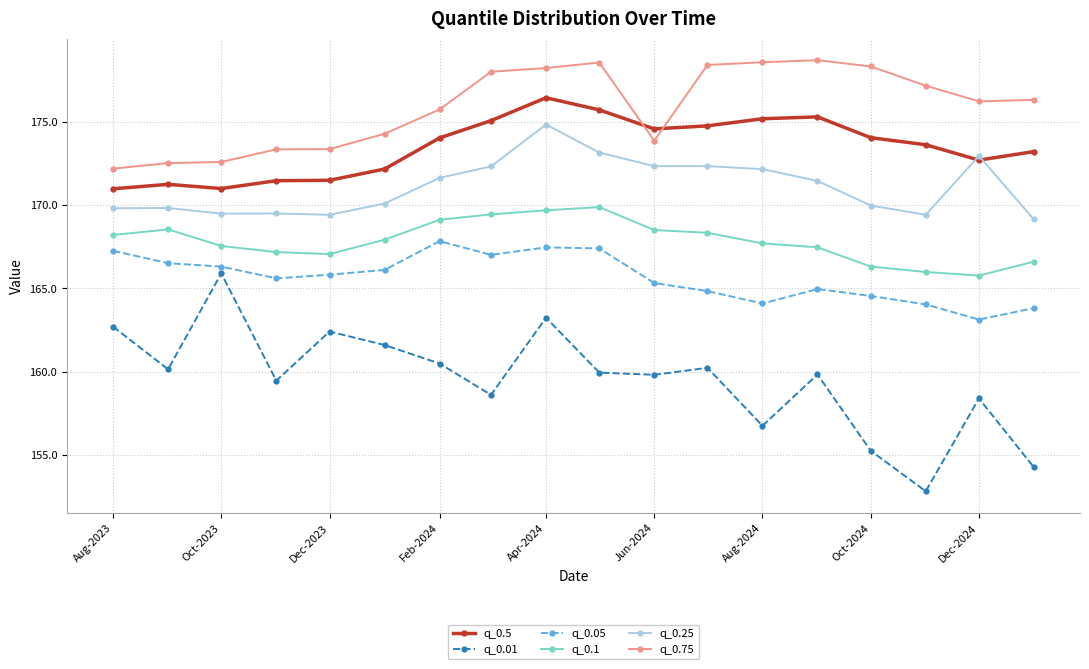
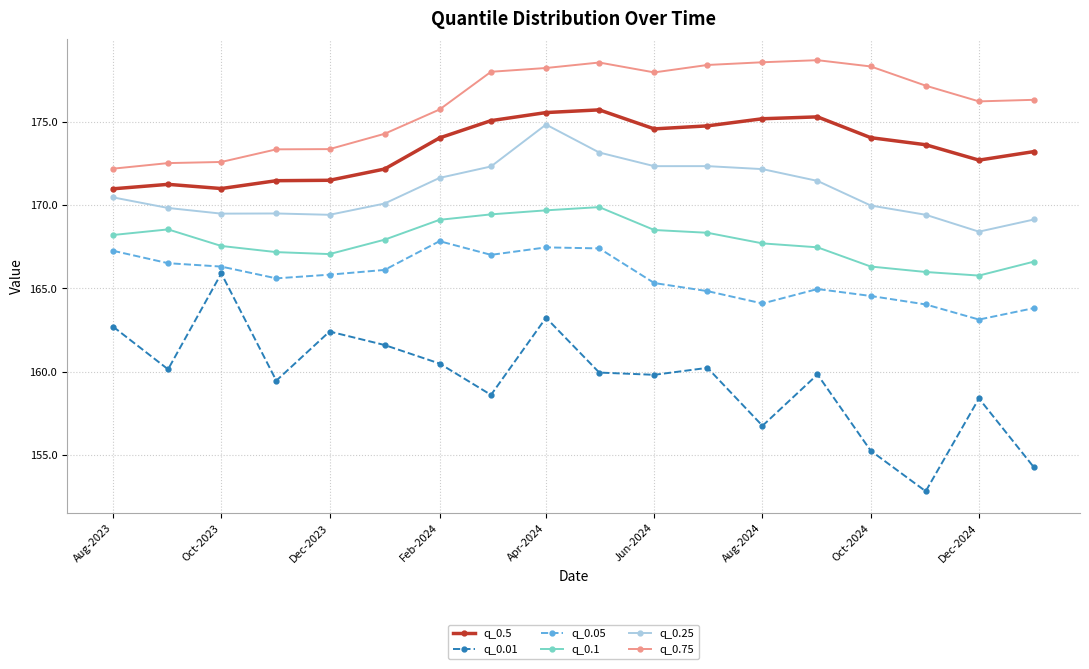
q_0.25, Aug-2023: 169.8 -> 170.5
q_0.5, Apr-2024: 176.4 -> 175.6
q_0.75, Jun-2024: 173.9 -> 178.0
q_0.25, Dec-2024: 173.0 -> 168.4
